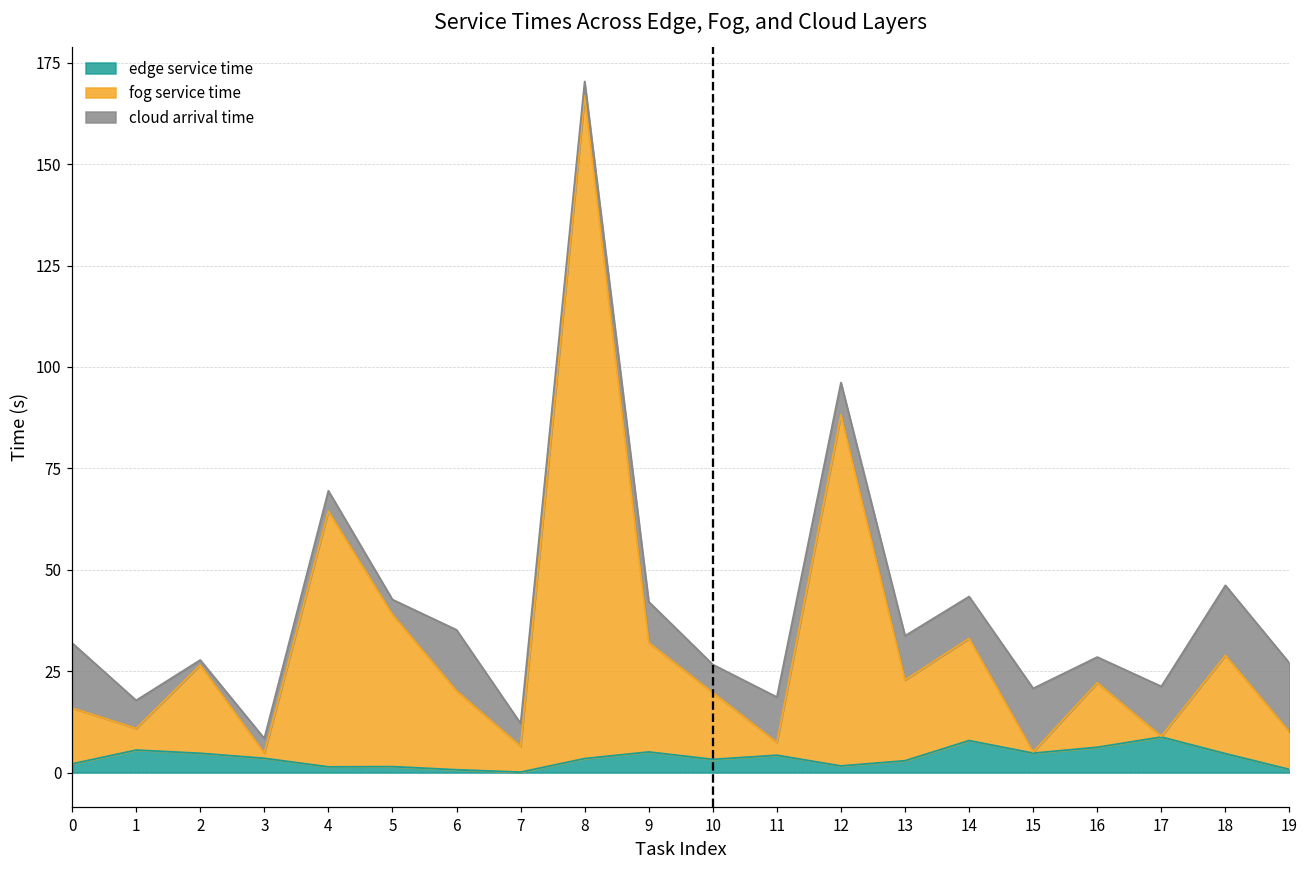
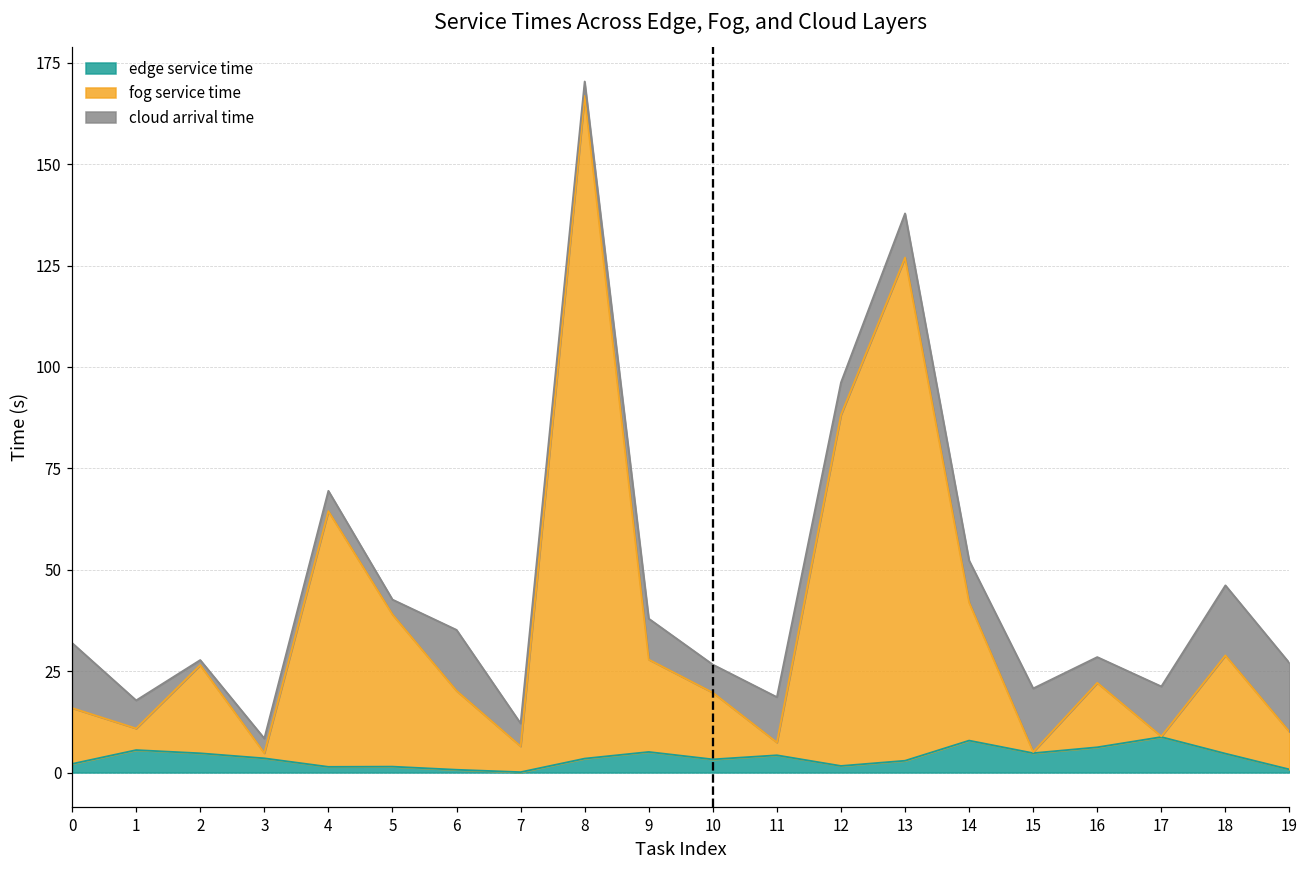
fog service time, 9: 27 -> 23
fog service time, 13: 20 -> 124
fog service time, 14: 25 -> 34
